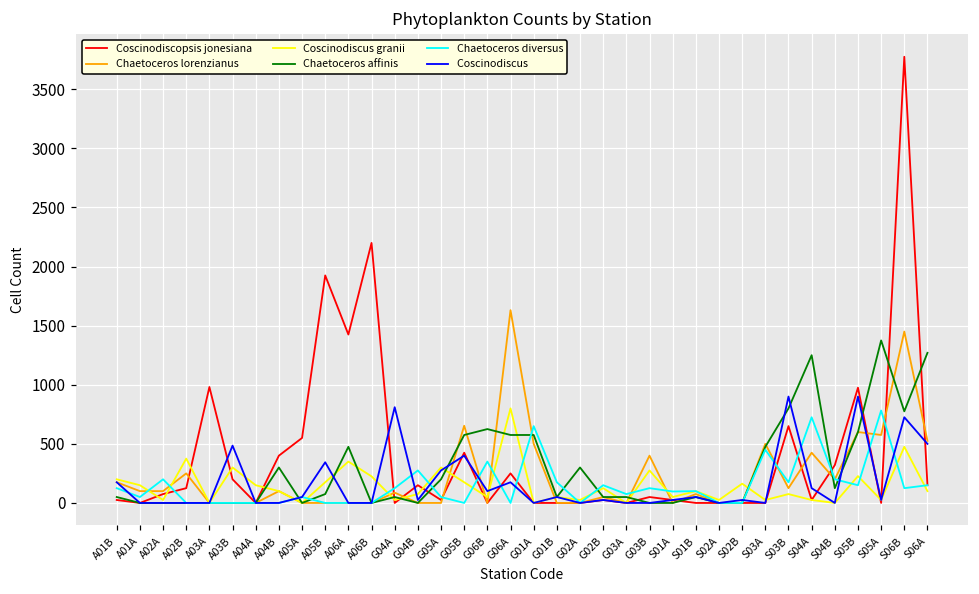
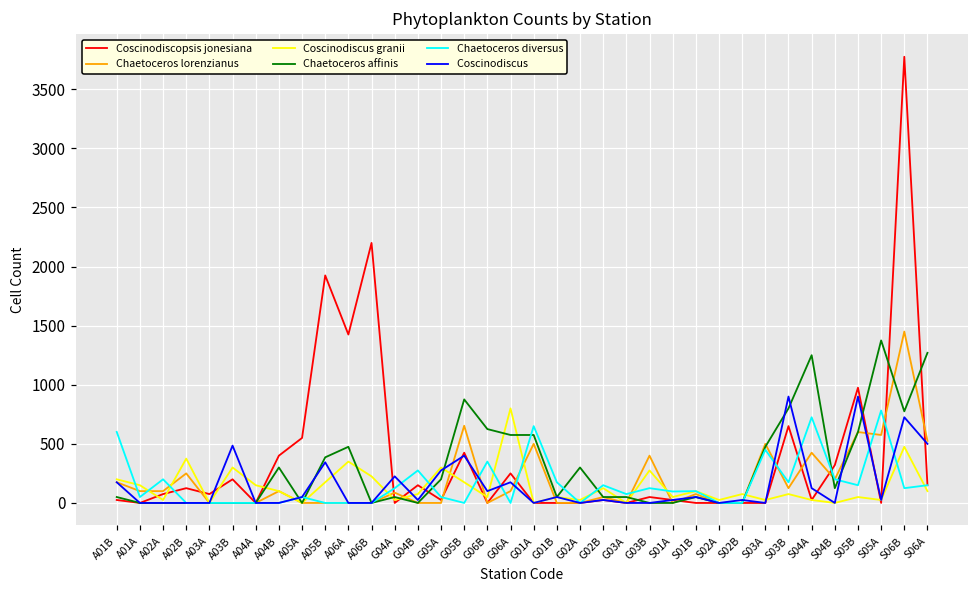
Chaetoceros diversus, A01B: 130 -> 600
Coscinodiscopsis jonesiana, A03A: 980 -> 80
Chaetoceros affinis, A05B: 80 -> 390
Coscinodiscus, G04A: 810 -> 230
Chaetoceros affinis, G05B: 580 -> 880
Chaetoceros lorenzianus, G06A: 1630 -> 100
Coscinodiscus granii, S02B: 160 -> 80
Coscinodiscus granii, S05B: 230 -> 50
